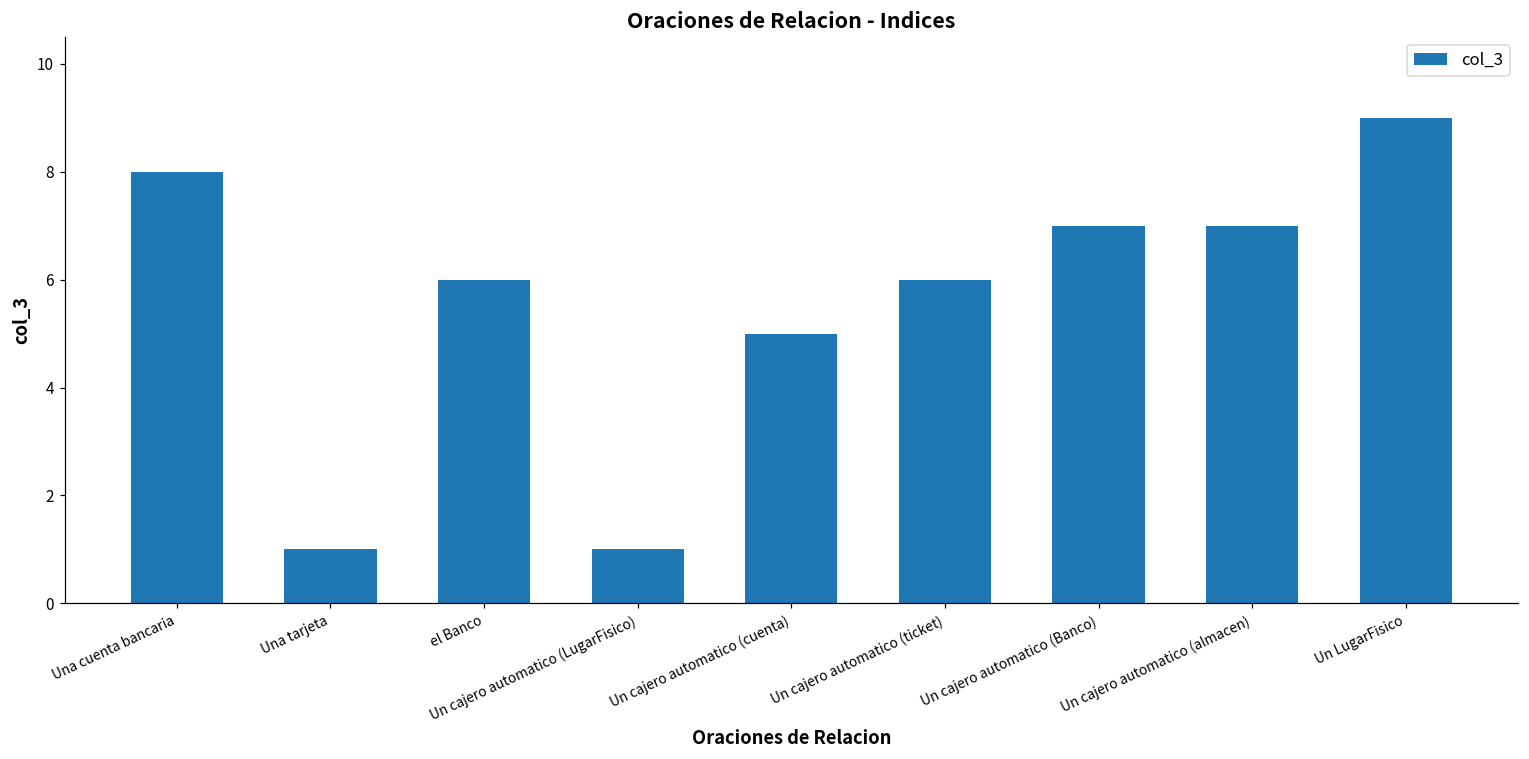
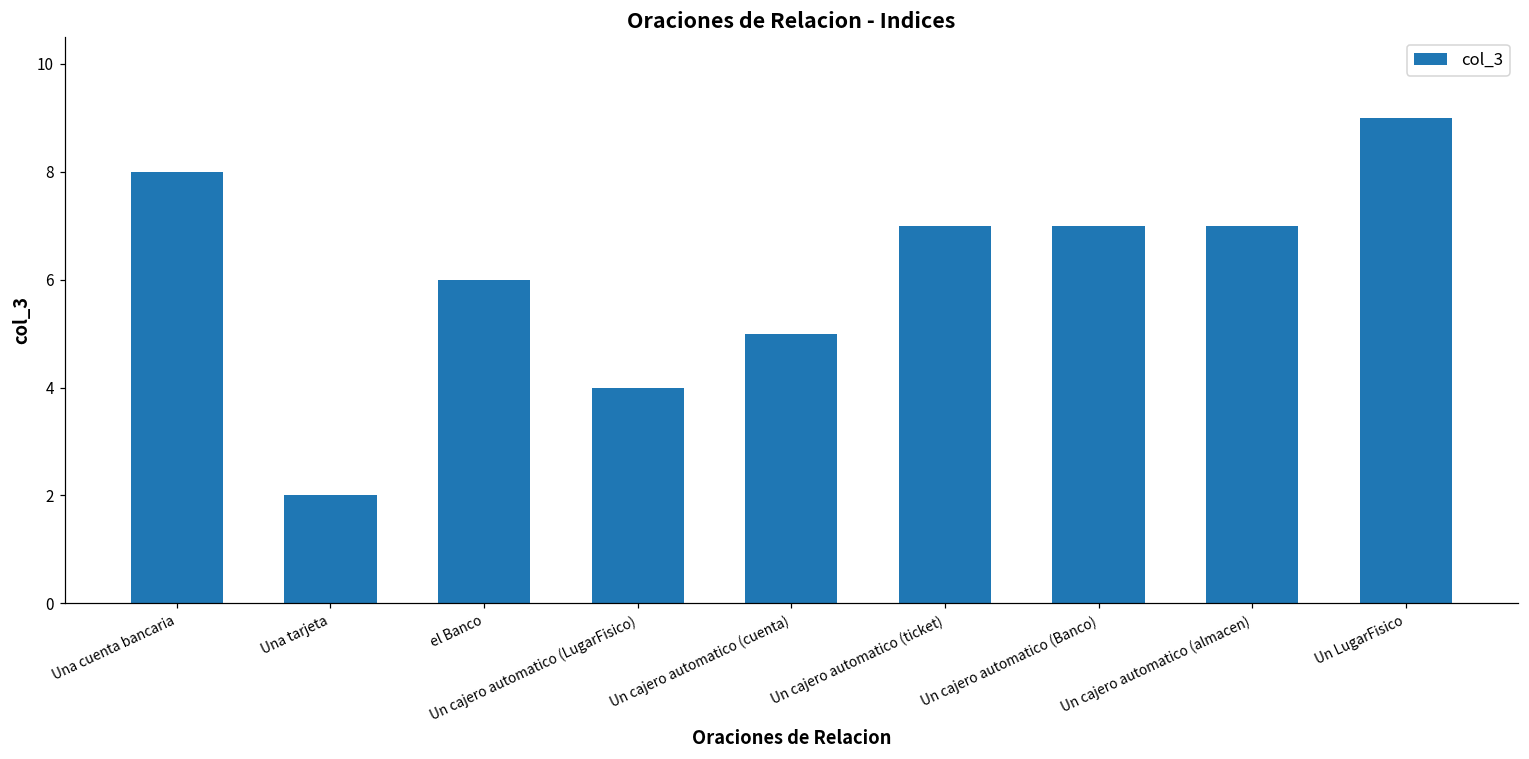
Una tarjeta: 1 -> 2
Un cajero automatico (LugarFisico): 1 -> 4
Un cajero automatico (ticket): 6 -> 7
